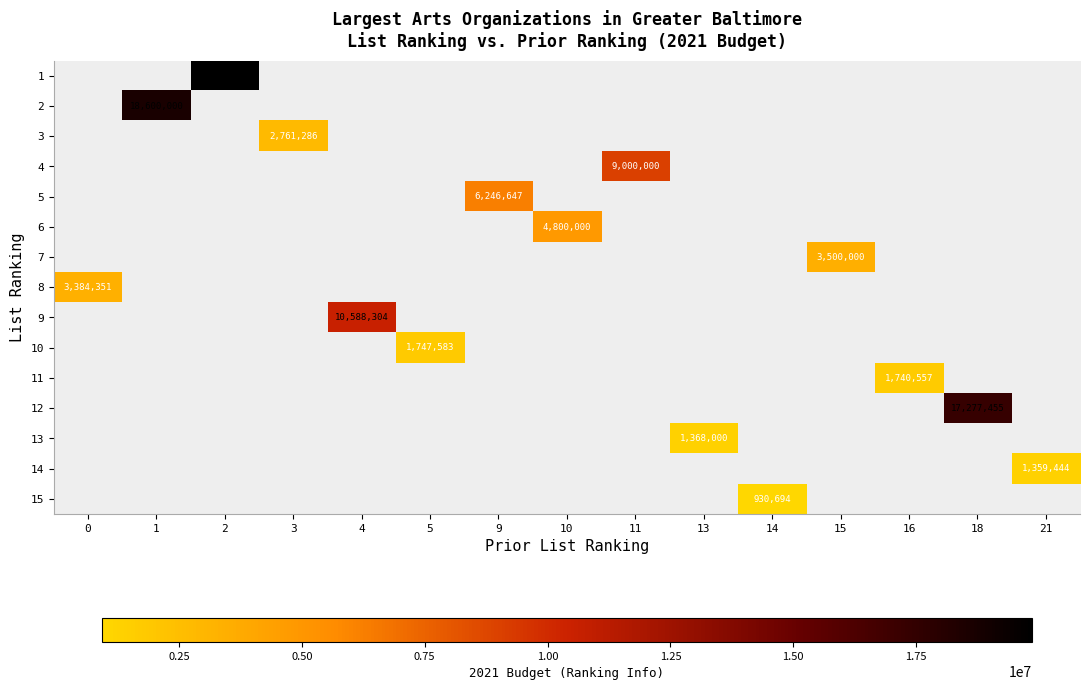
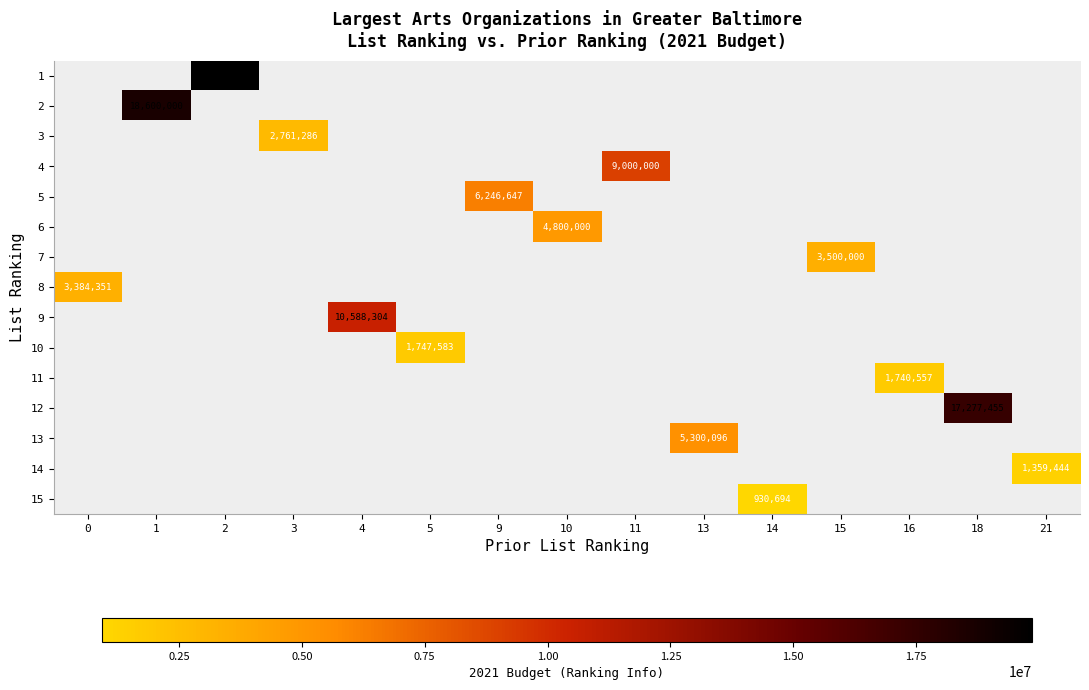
13, 13: 1,368,000 -> 5,300,096
